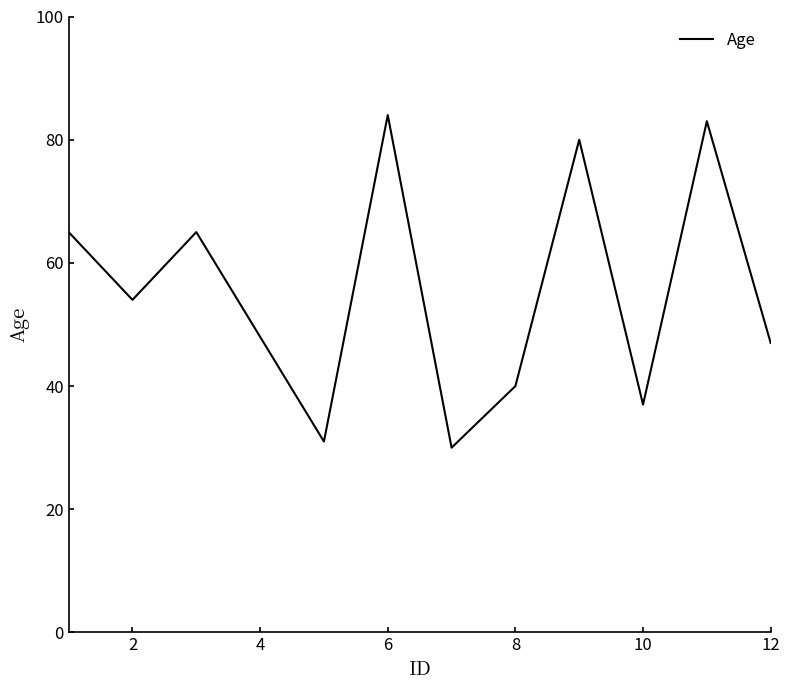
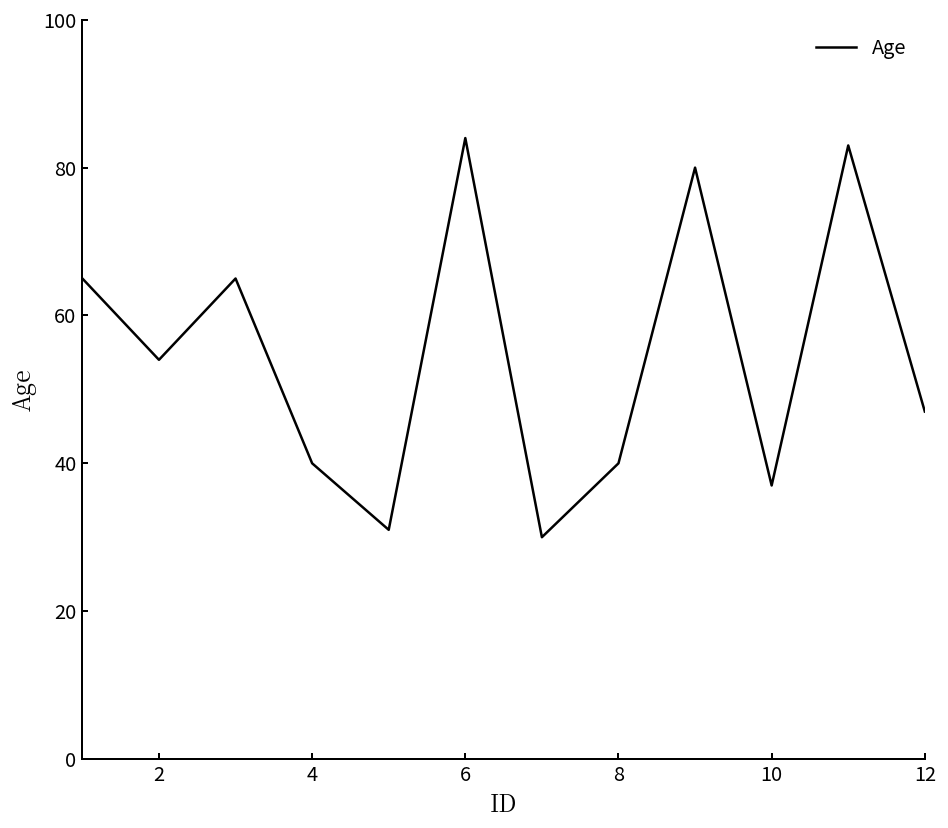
4: 48 -> 40
